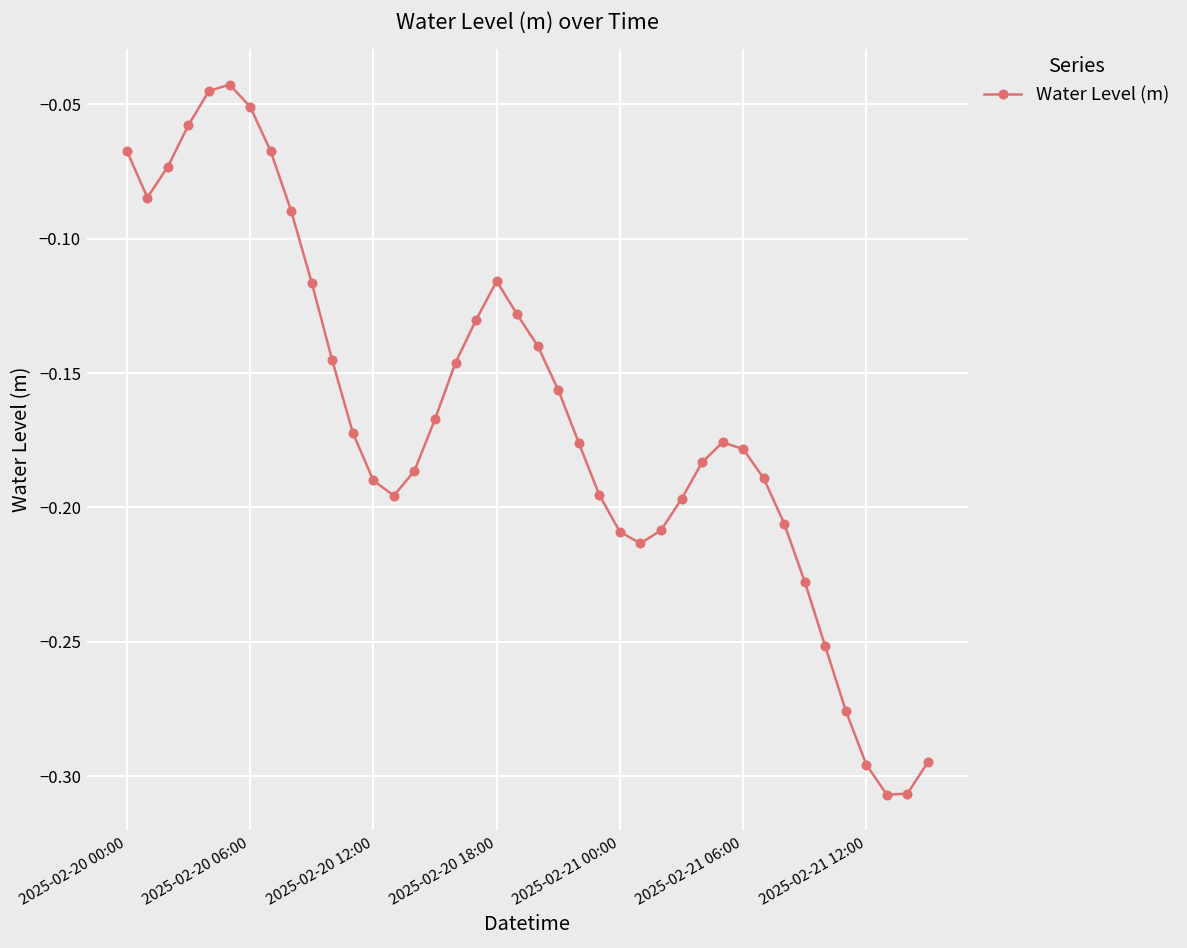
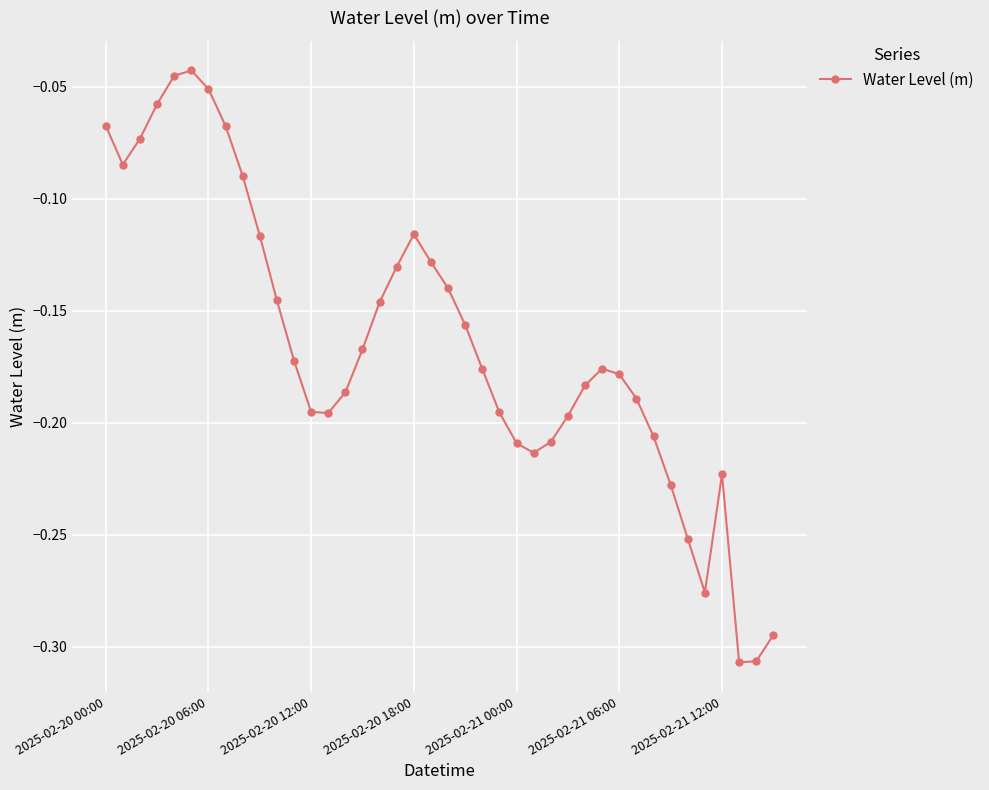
2025-02-20 12:00: -0.190 -> -0.195
2025-02-21 12:00: -0.296 -> -0.223
